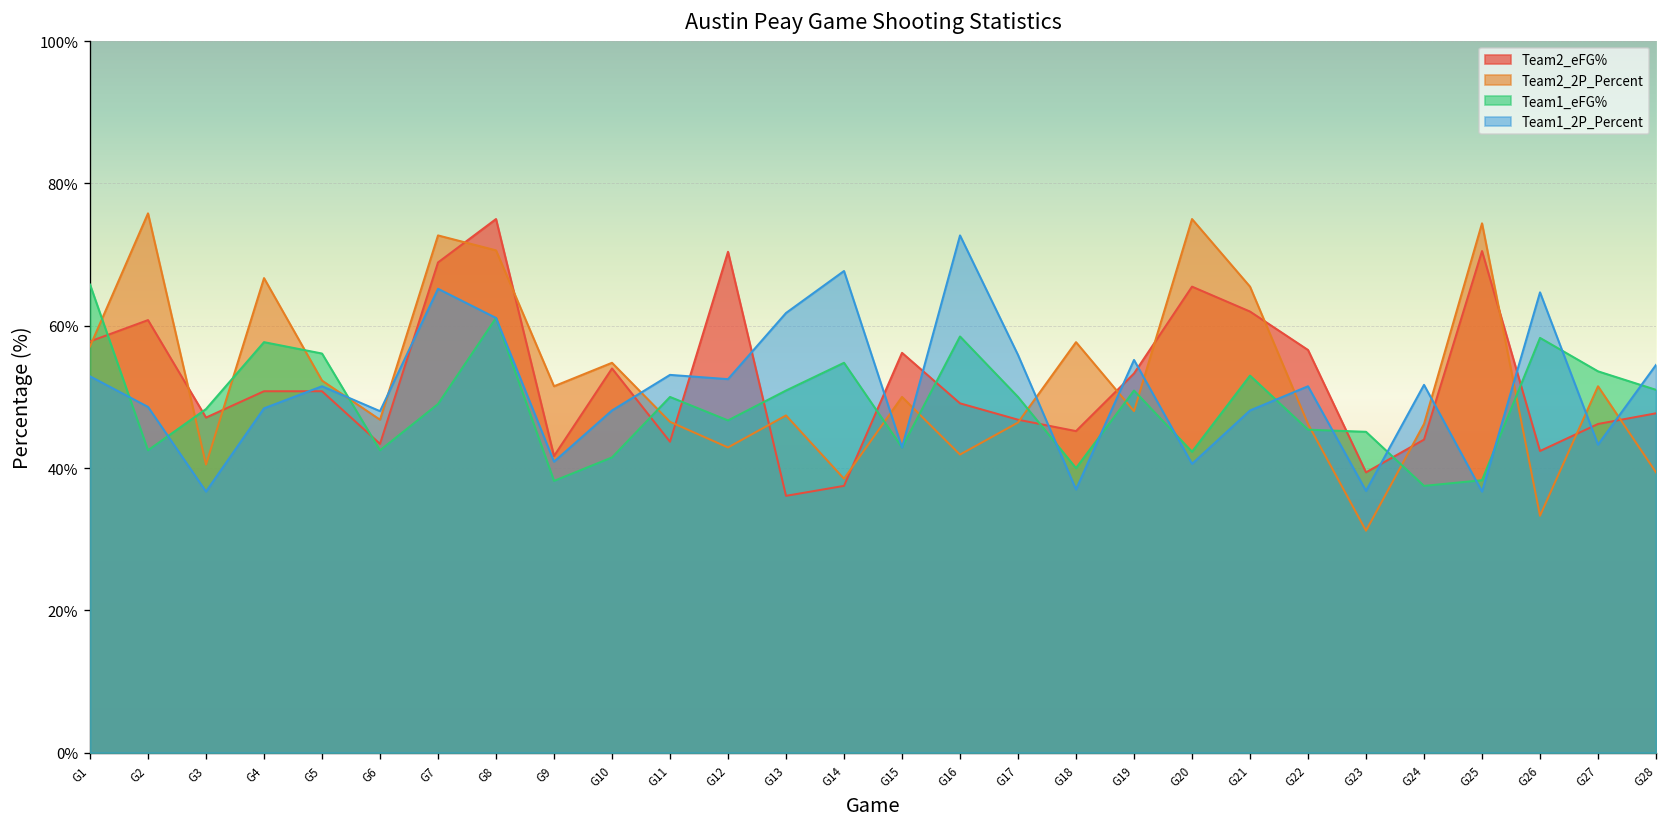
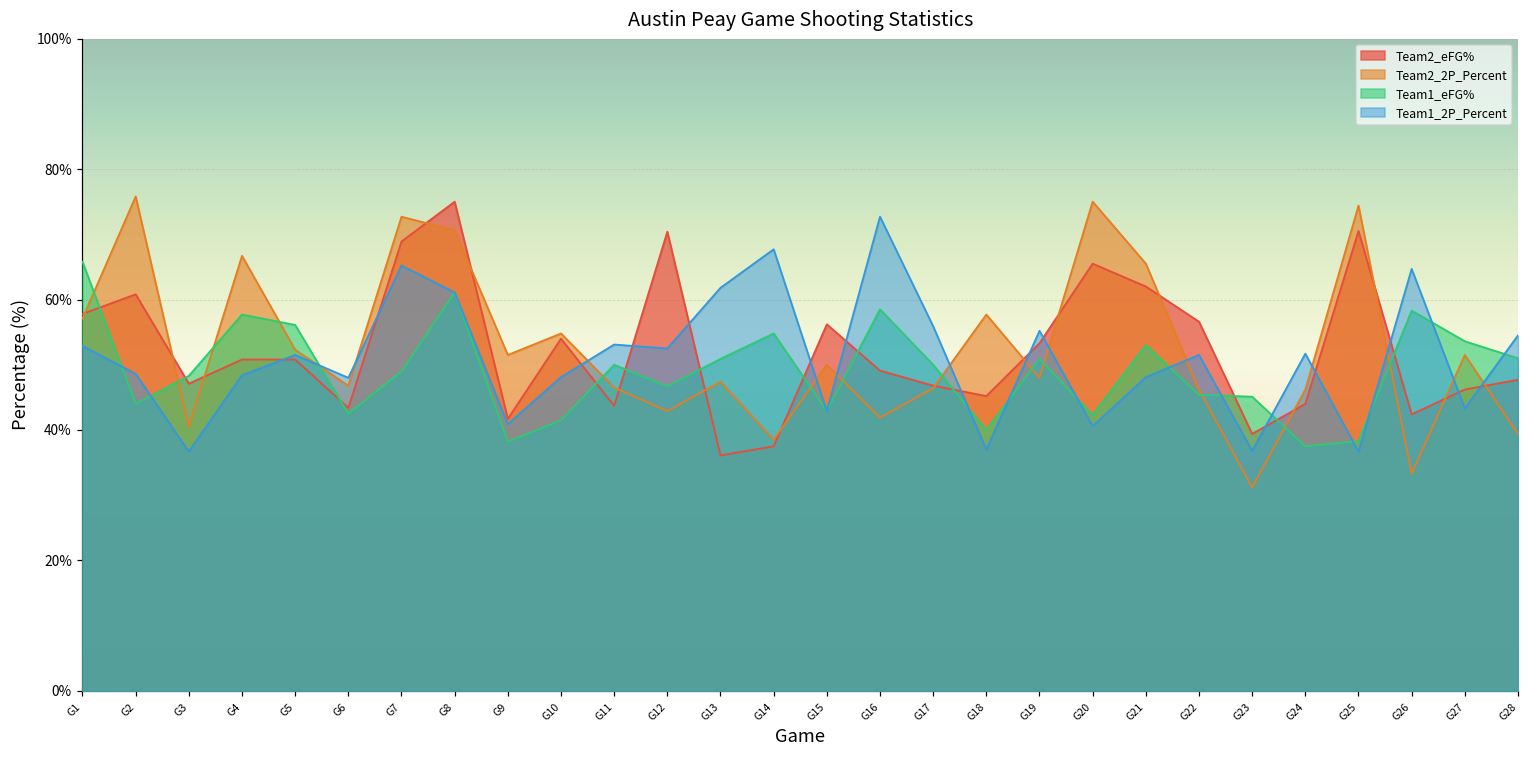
Team1_eFG%, G2: 43% -> 44%
